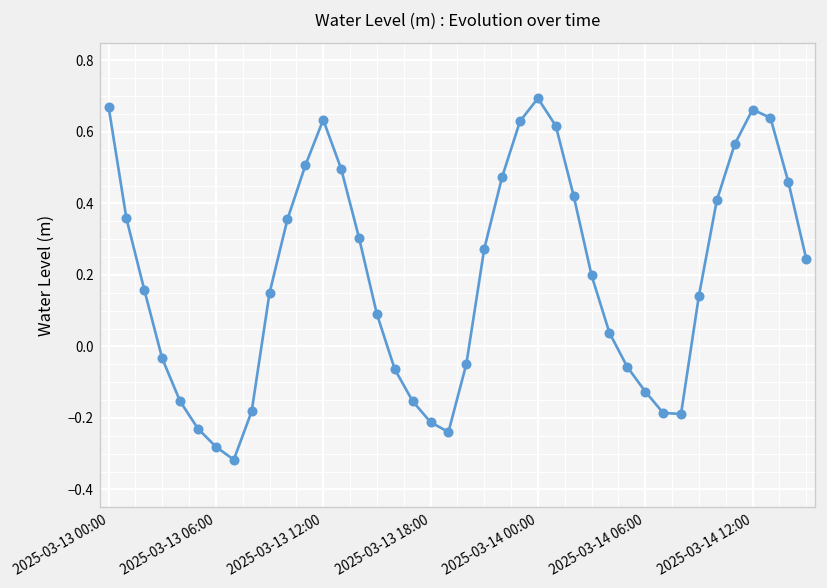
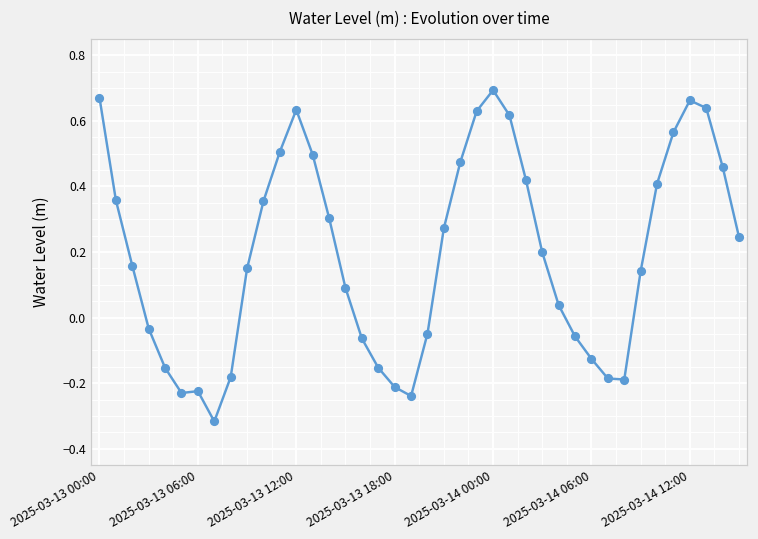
2025-03-13 06:00: -0.28 -> -0.22
